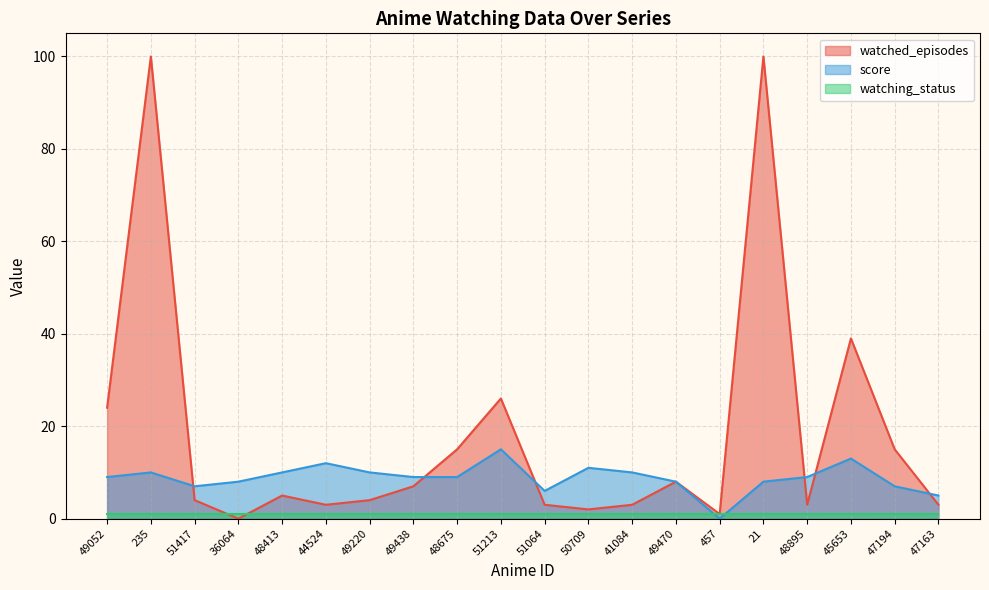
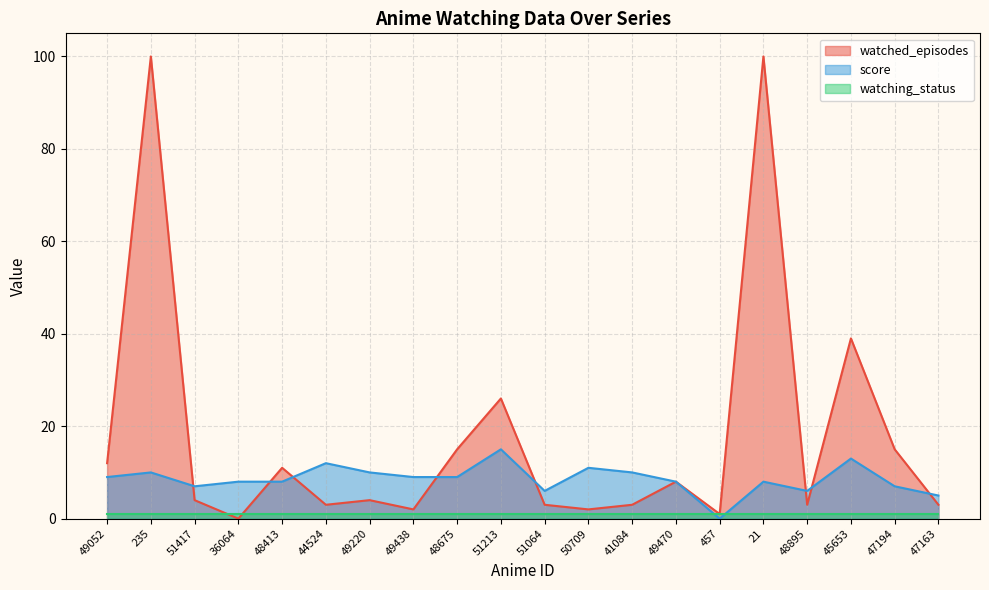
watched_episodes, 49052: 24 -> 12
watched_episodes, 48413: 5 -> 11
score, 48413: 10 -> 8
watched_episodes, 49438: 7 -> 2
score, 48895: 9 -> 6
